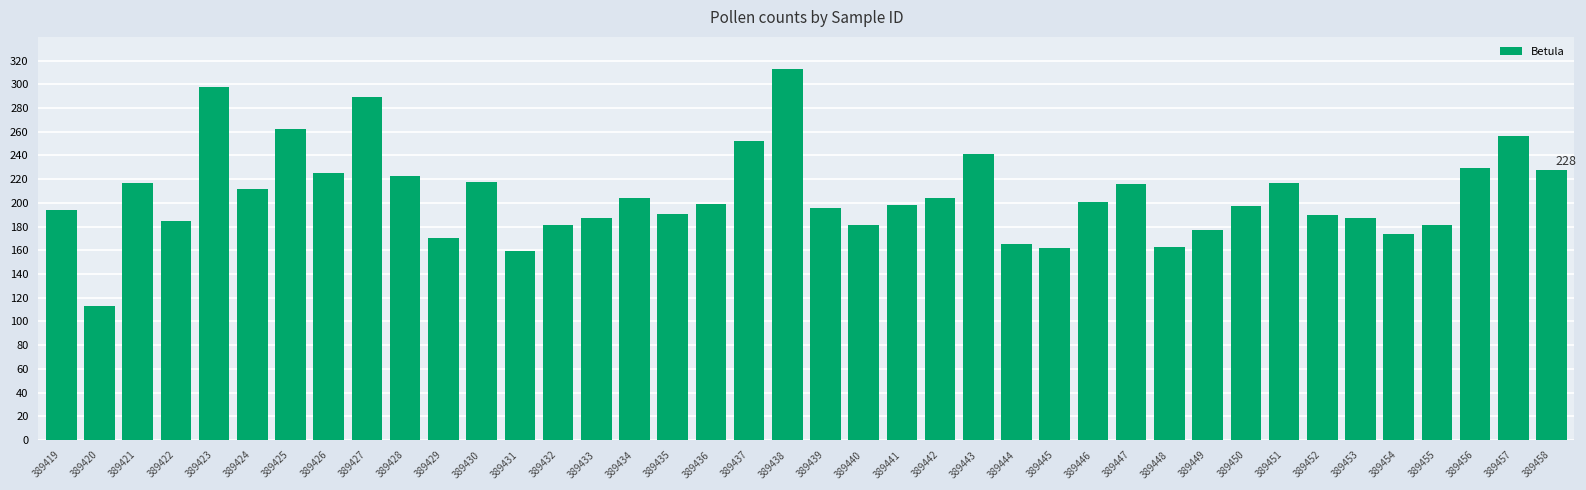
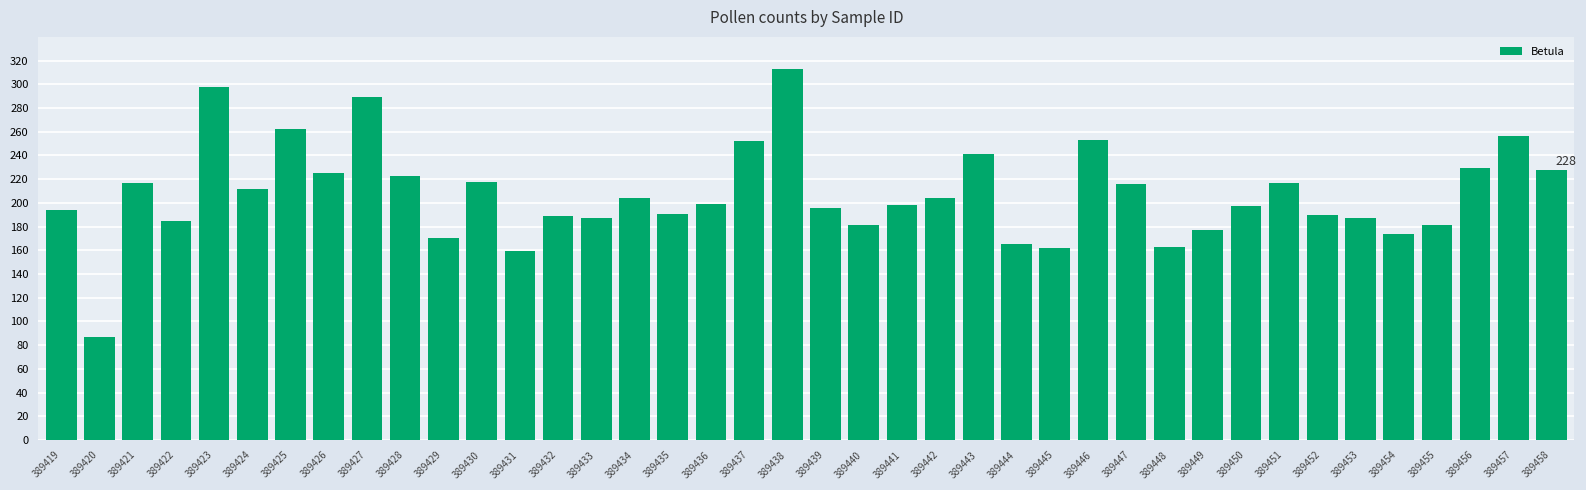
389420: 113 -> 87
389432: 181 -> 189
389446: 201 -> 253
